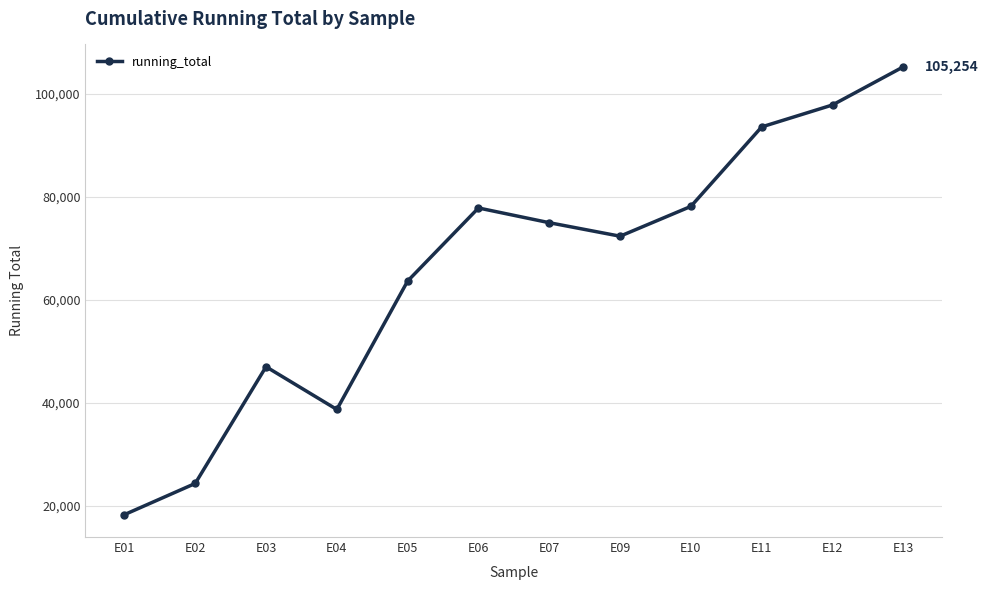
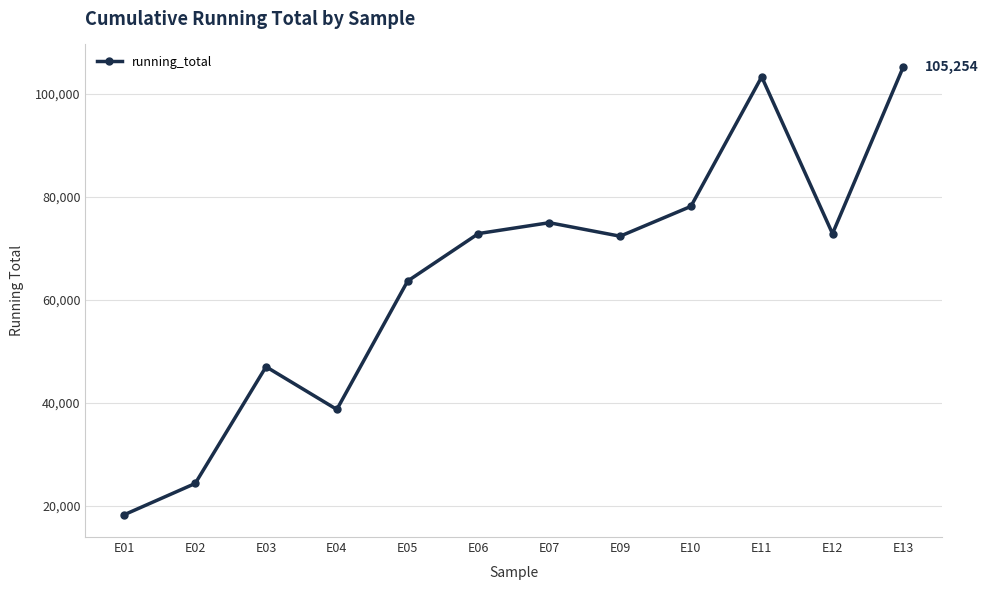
E06: 78,000 -> 73,000
E11: 94,000 -> 103,000
E12: 98,000 -> 73,000
